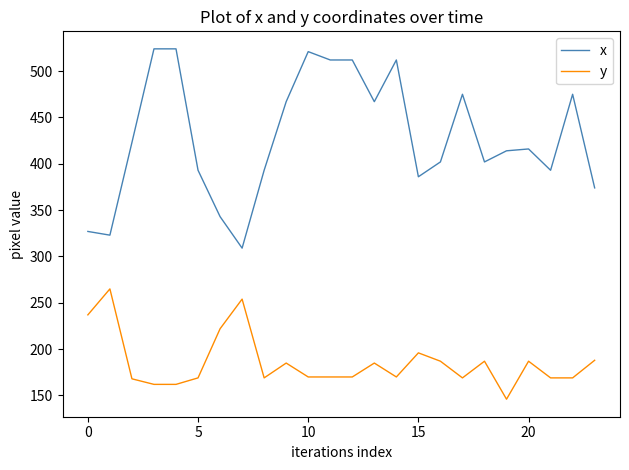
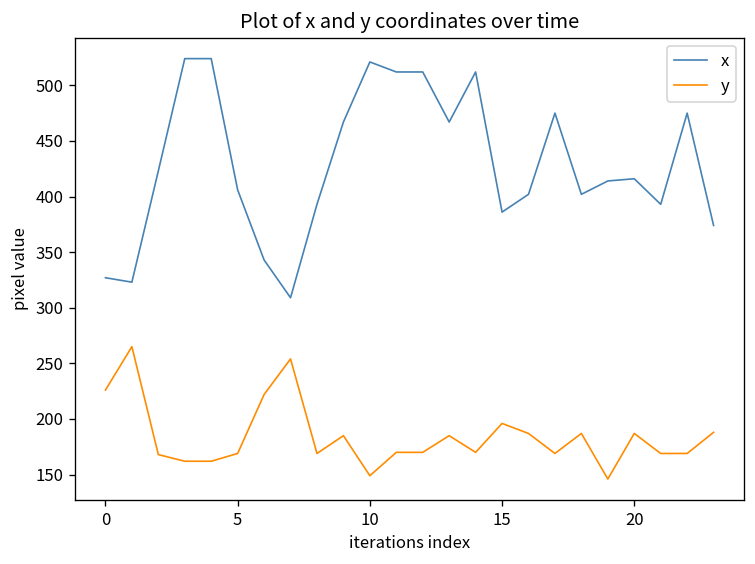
y, 0: 240 -> 230
x, 5: 390 -> 410
y, 10: 170 -> 150
